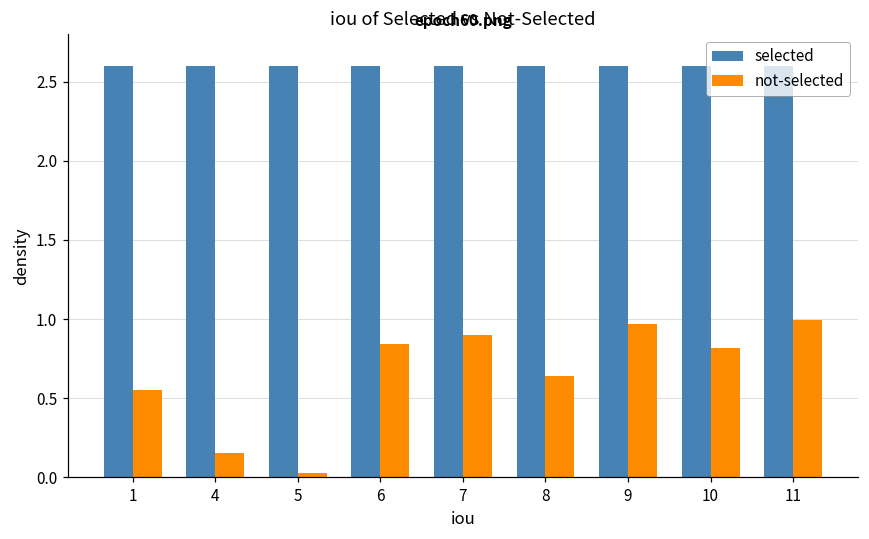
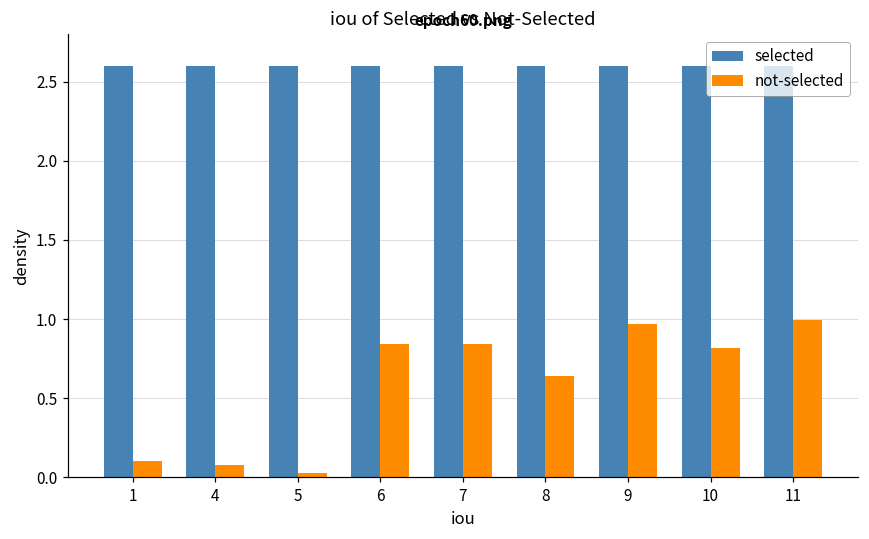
not-selected, 1: 0.55 -> 0.10
not-selected, 4: 0.15 -> 0.08
not-selected, 7: 0.90 -> 0.84
